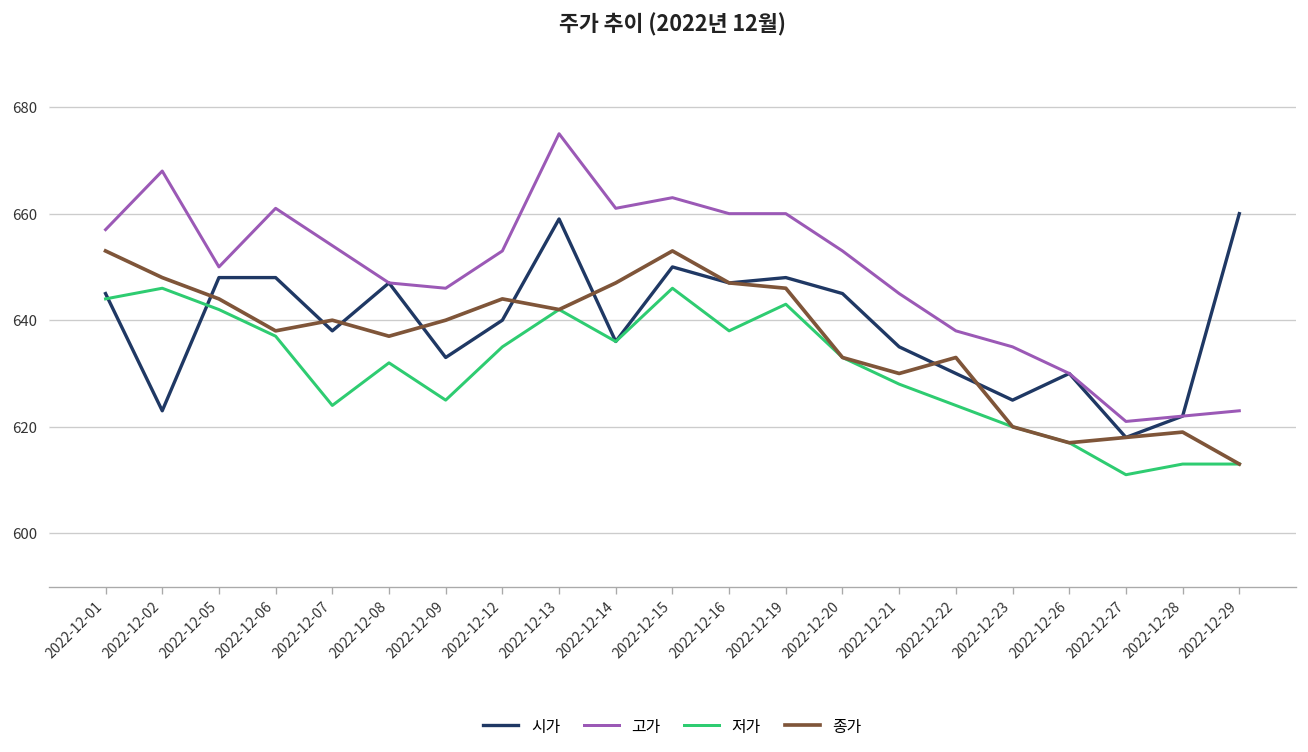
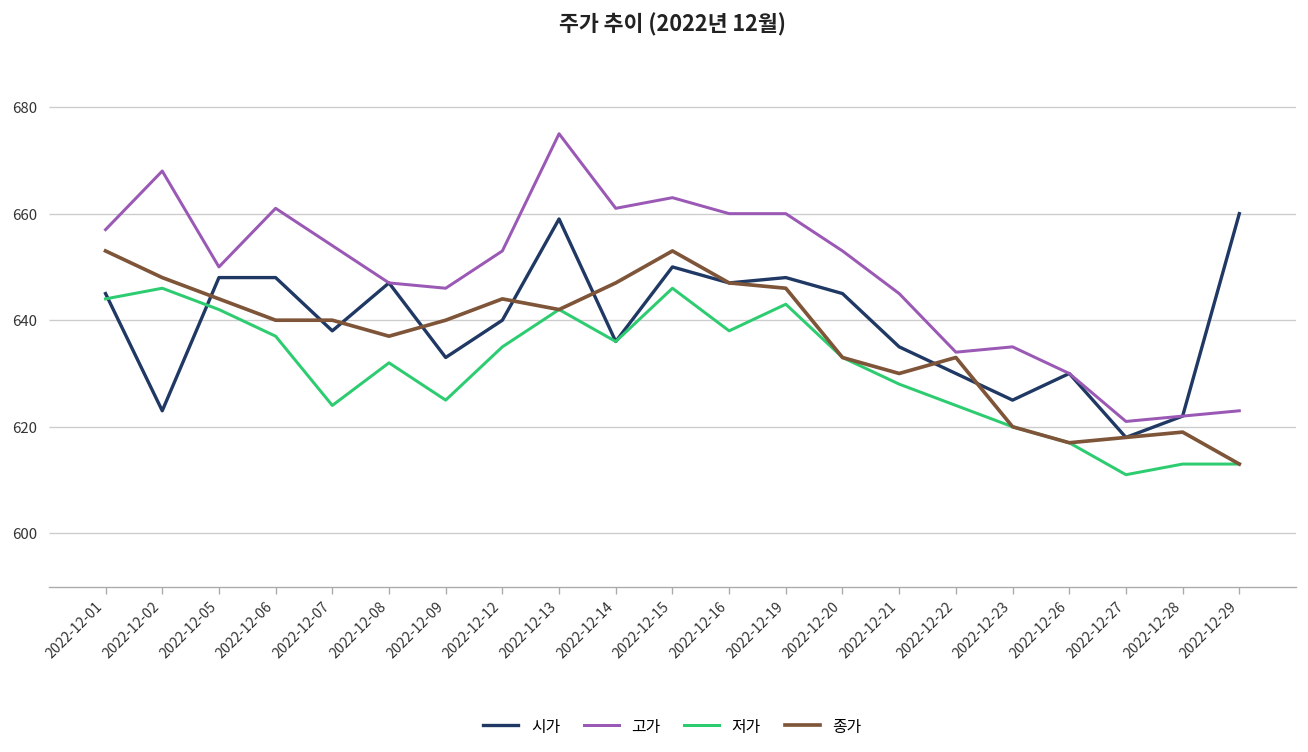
종가, 2022-12-06: 638 -> 640
고가, 2022-12-22: 638 -> 634
